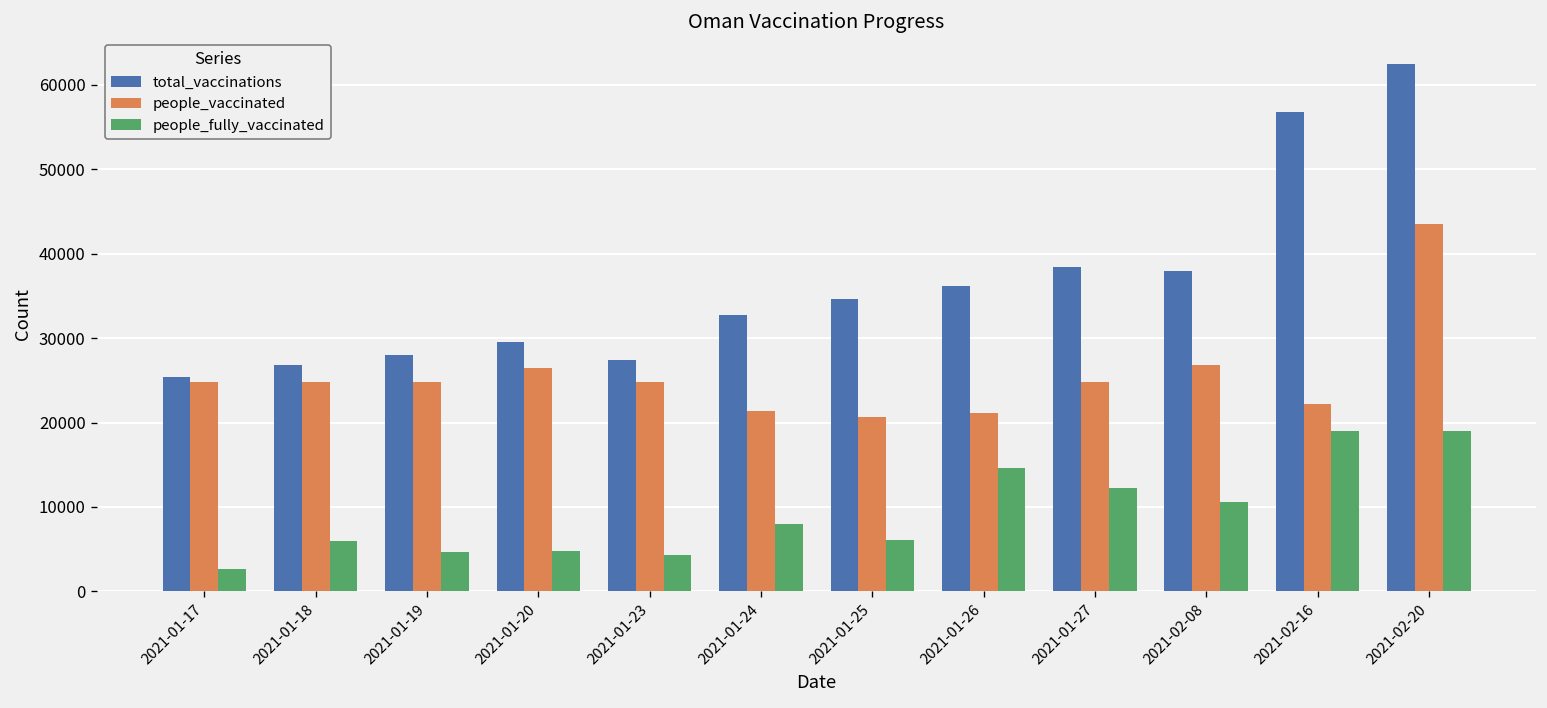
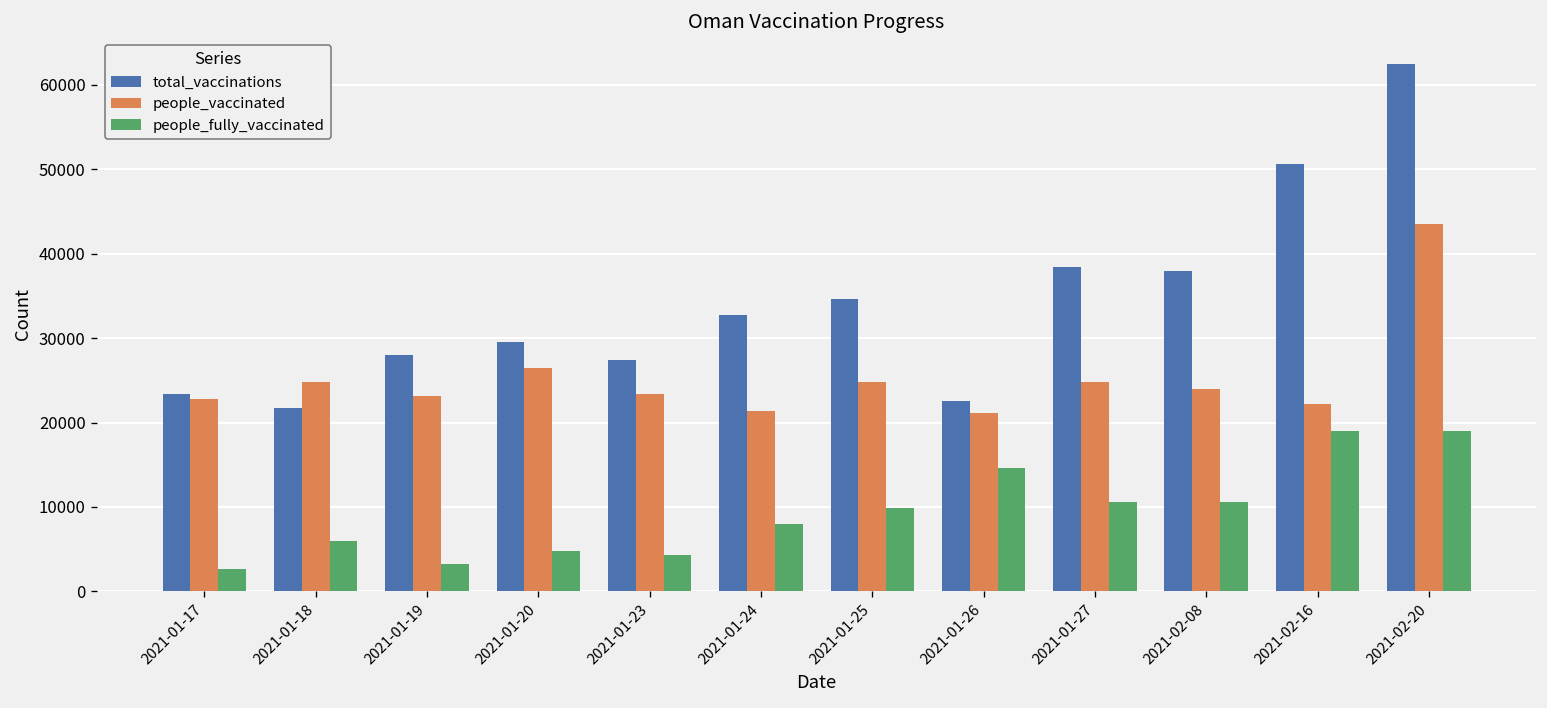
total_vaccinations, 2021-01-17: 25000 -> 23000
people_vaccinated, 2021-01-17: 25000 -> 23000
total_vaccinations, 2021-01-18: 27000 -> 22000
people_vaccinated, 2021-01-19: 25000 -> 23000
people_fully_vaccinated, 2021-01-19: 5000 -> 3000
people_vaccinated, 2021-01-23: 25000 -> 23000
people_vaccinated, 2021-01-25: 21000 -> 25000
people_fully_vaccinated, 2021-01-25: 6000 -> 10000
total_vaccinations, 2021-01-26: 36000 -> 23000
people_fully_vaccinated, 2021-01-27: 12000 -> 11000
people_vaccinated, 2021-02-08: 27000 -> 24000
total_vaccinations, 2021-02-16: 57000 -> 51000
